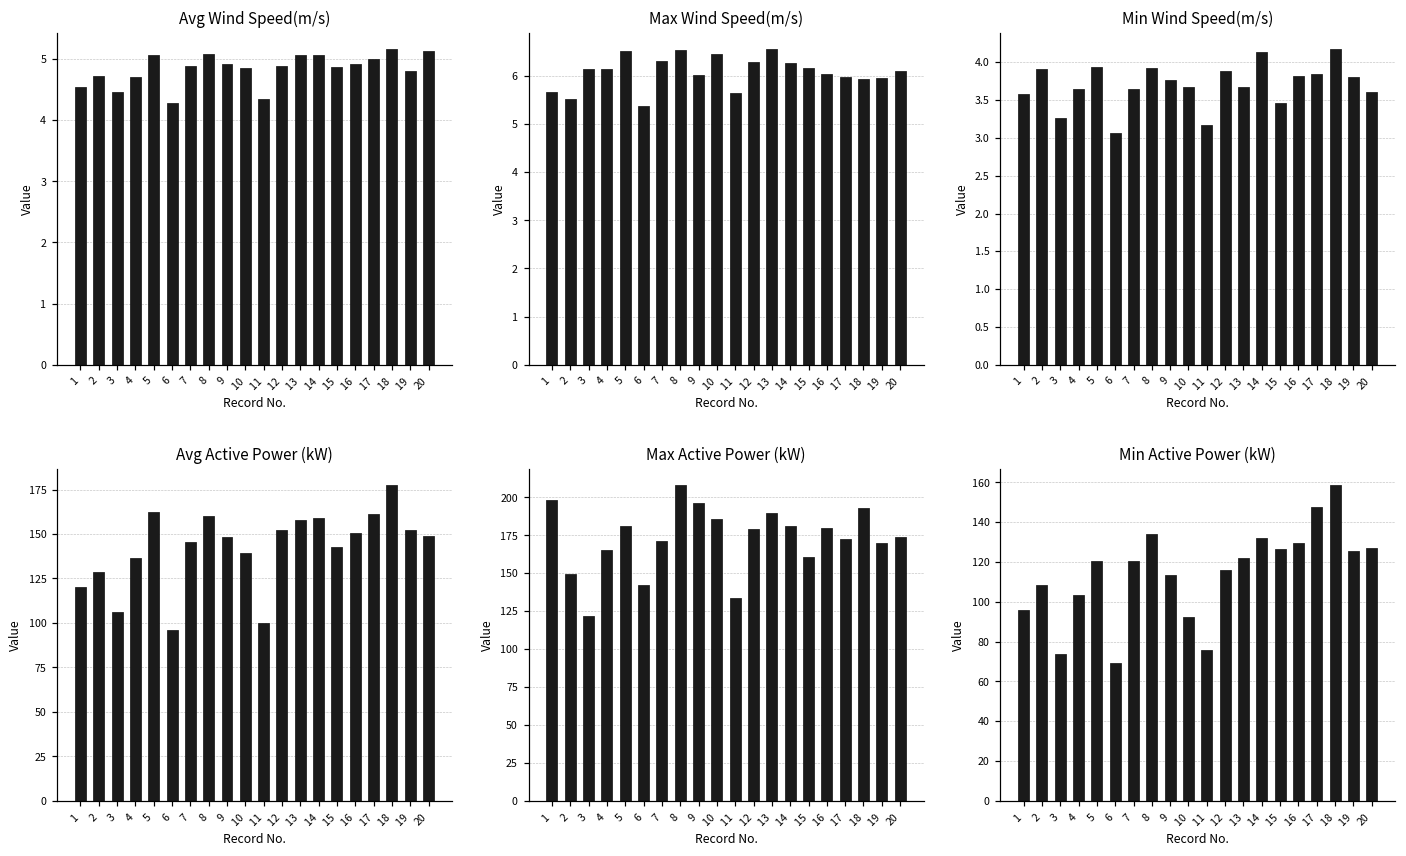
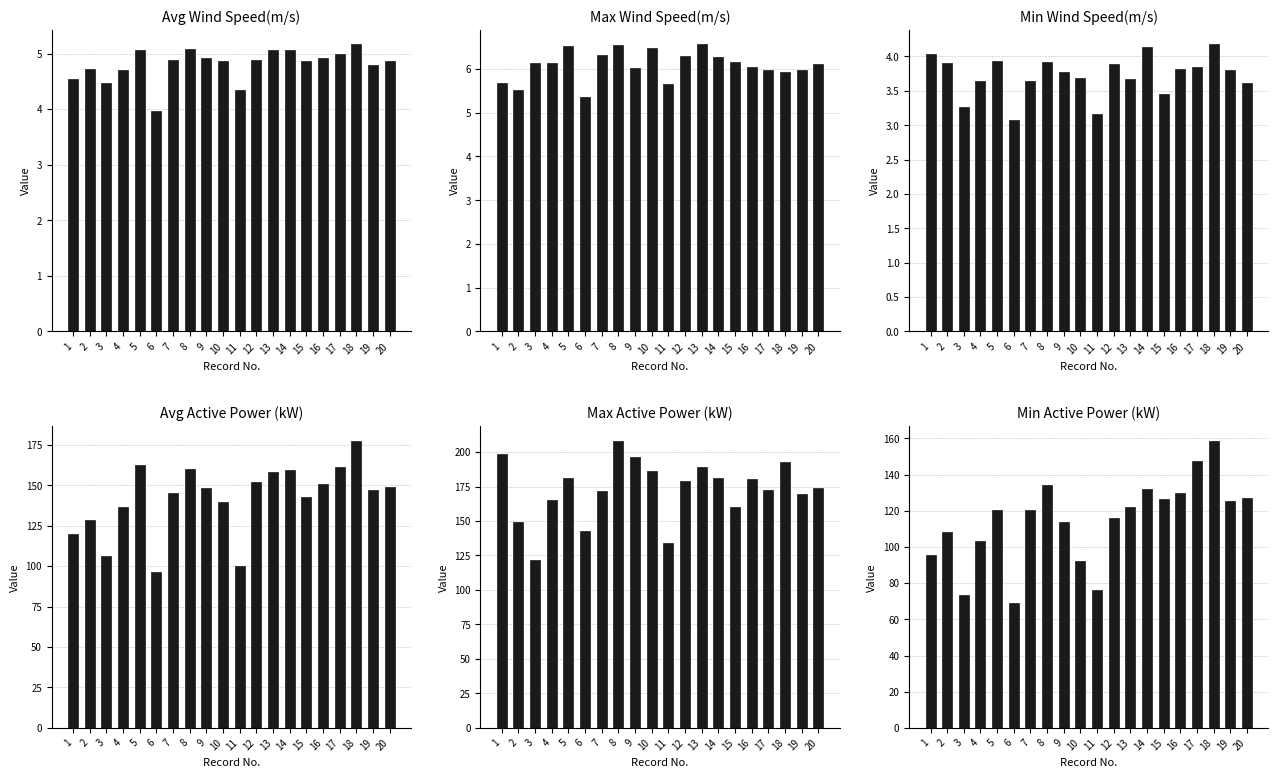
Avg Wind Speed(m/s), 6: 4.3 -> 4.0
Avg Wind Speed(m/s), 20: 5.1 -> 4.9
Min Wind Speed(m/s), 1: 3.6 -> 4.0
Avg Active Power (kW), 19: 152 -> 147
